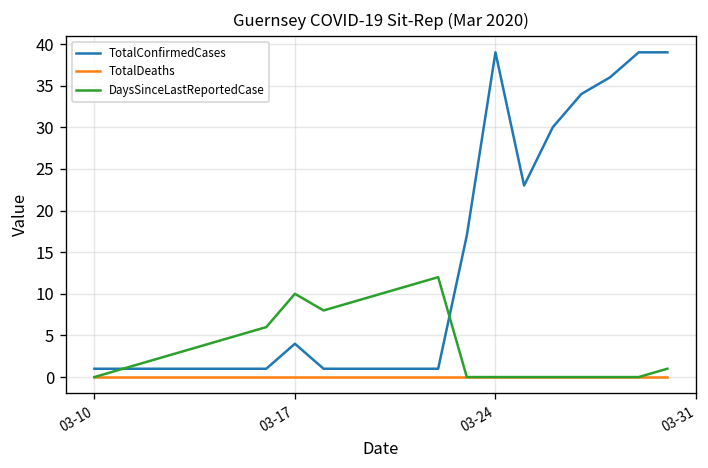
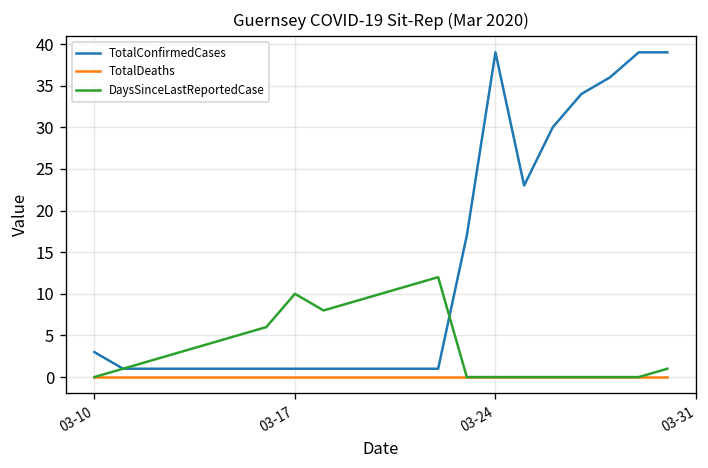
TotalConfirmedCases, 03-10: 1 -> 3
TotalConfirmedCases, 03-17: 4 -> 1
